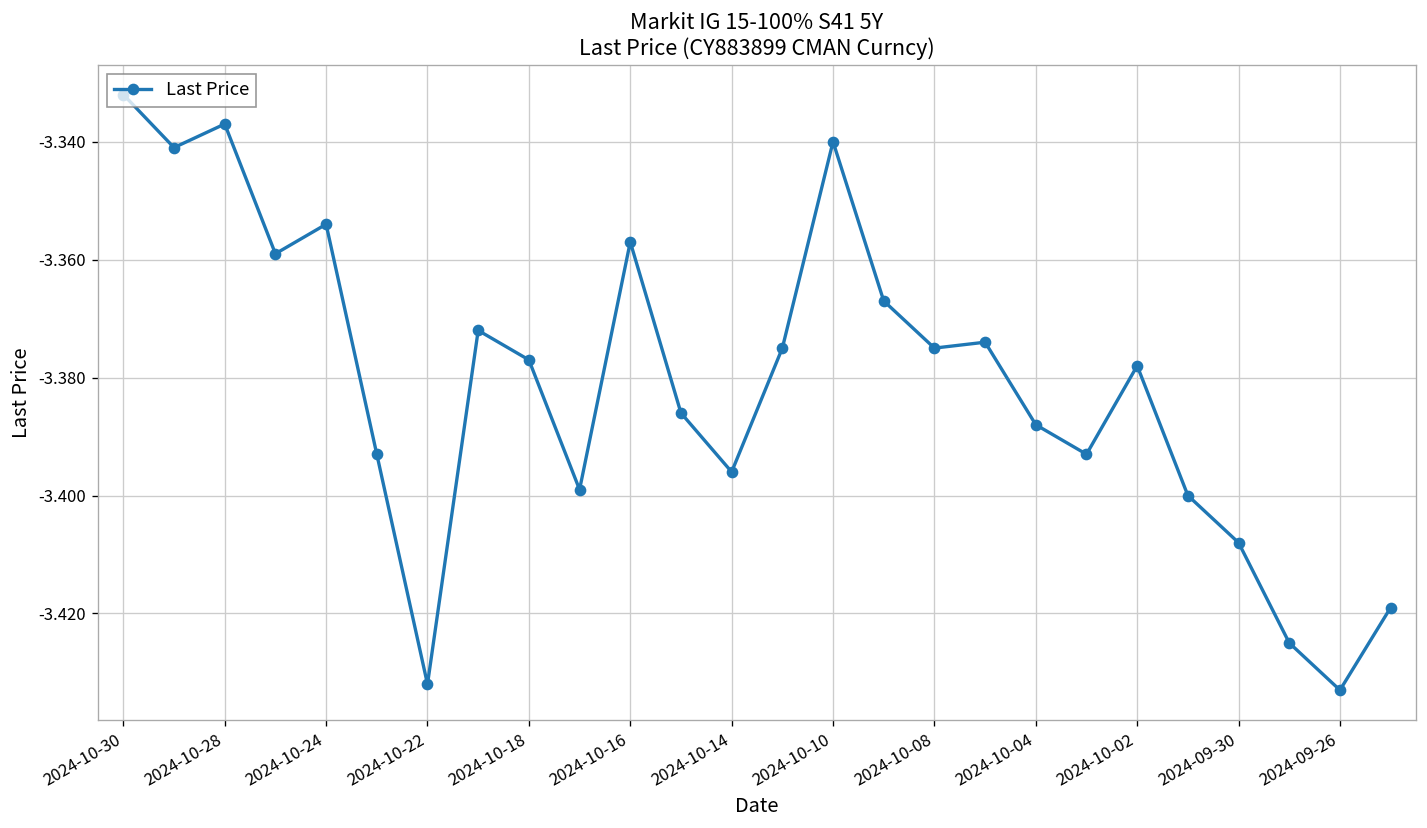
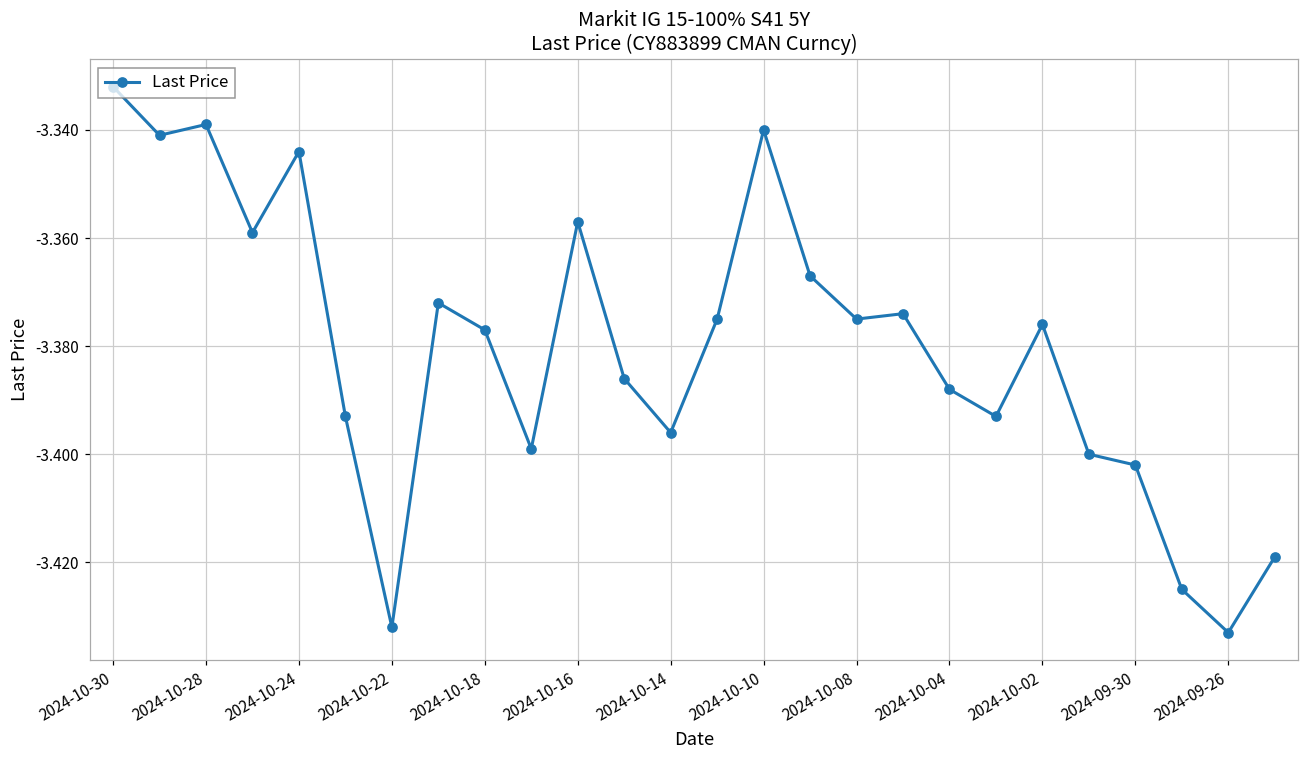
2024-10-28: -3.337 -> -3.339
2024-10-24: -3.354 -> -3.344
2024-10-02: -3.378 -> -3.376
2024-09-30: -3.408 -> -3.402
